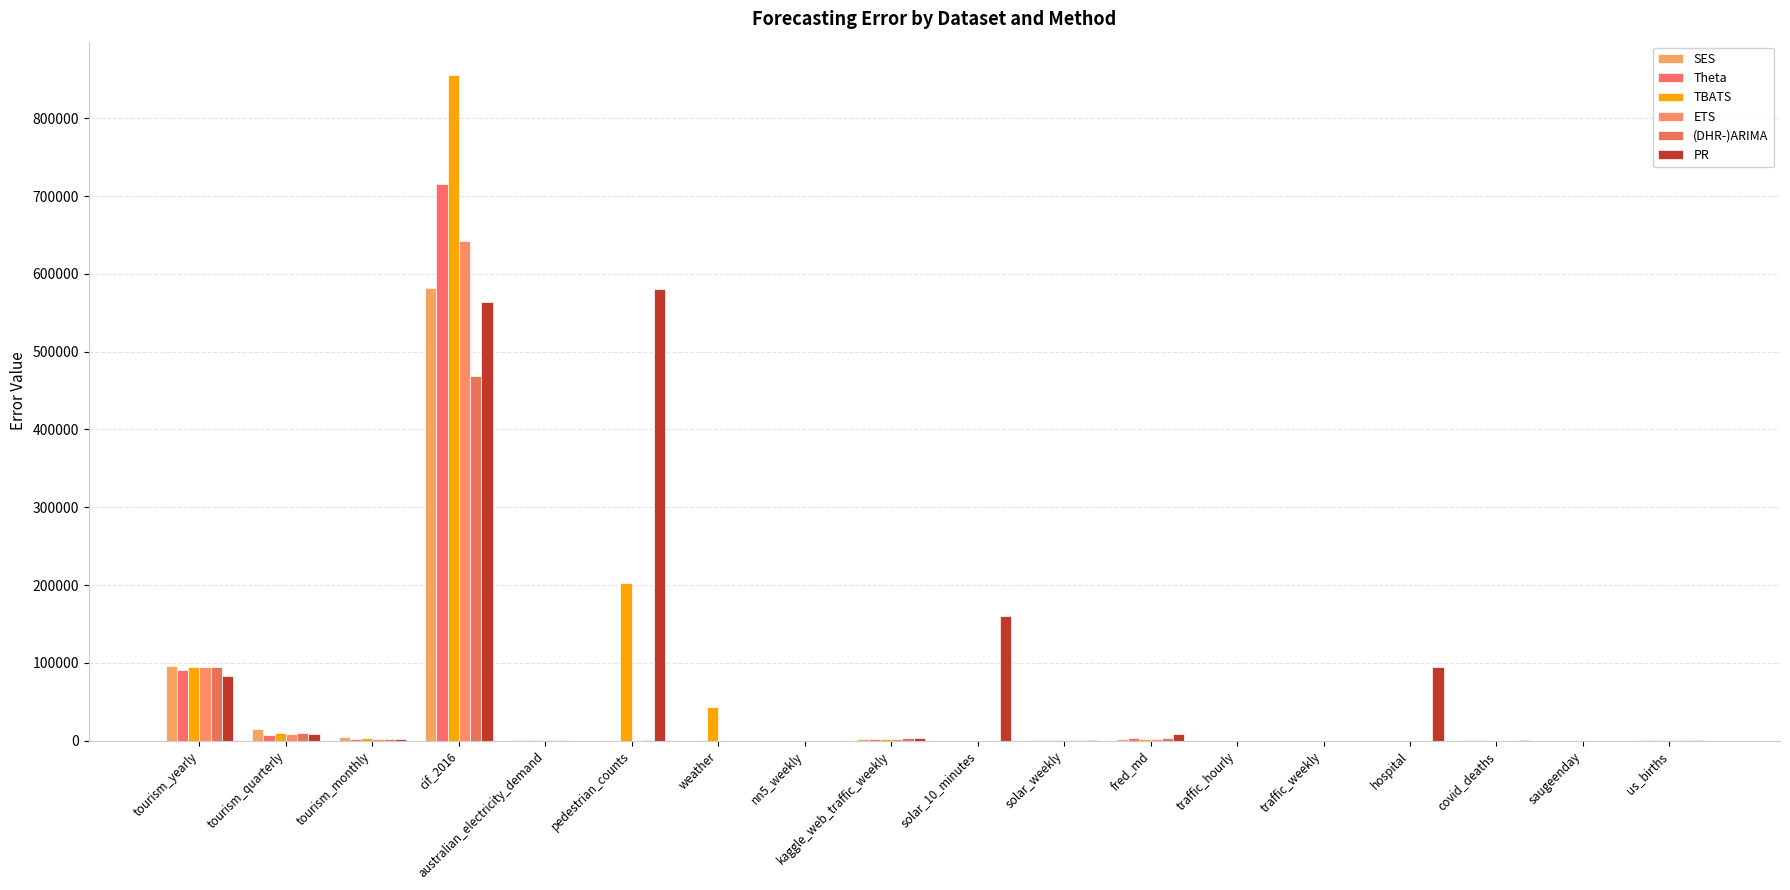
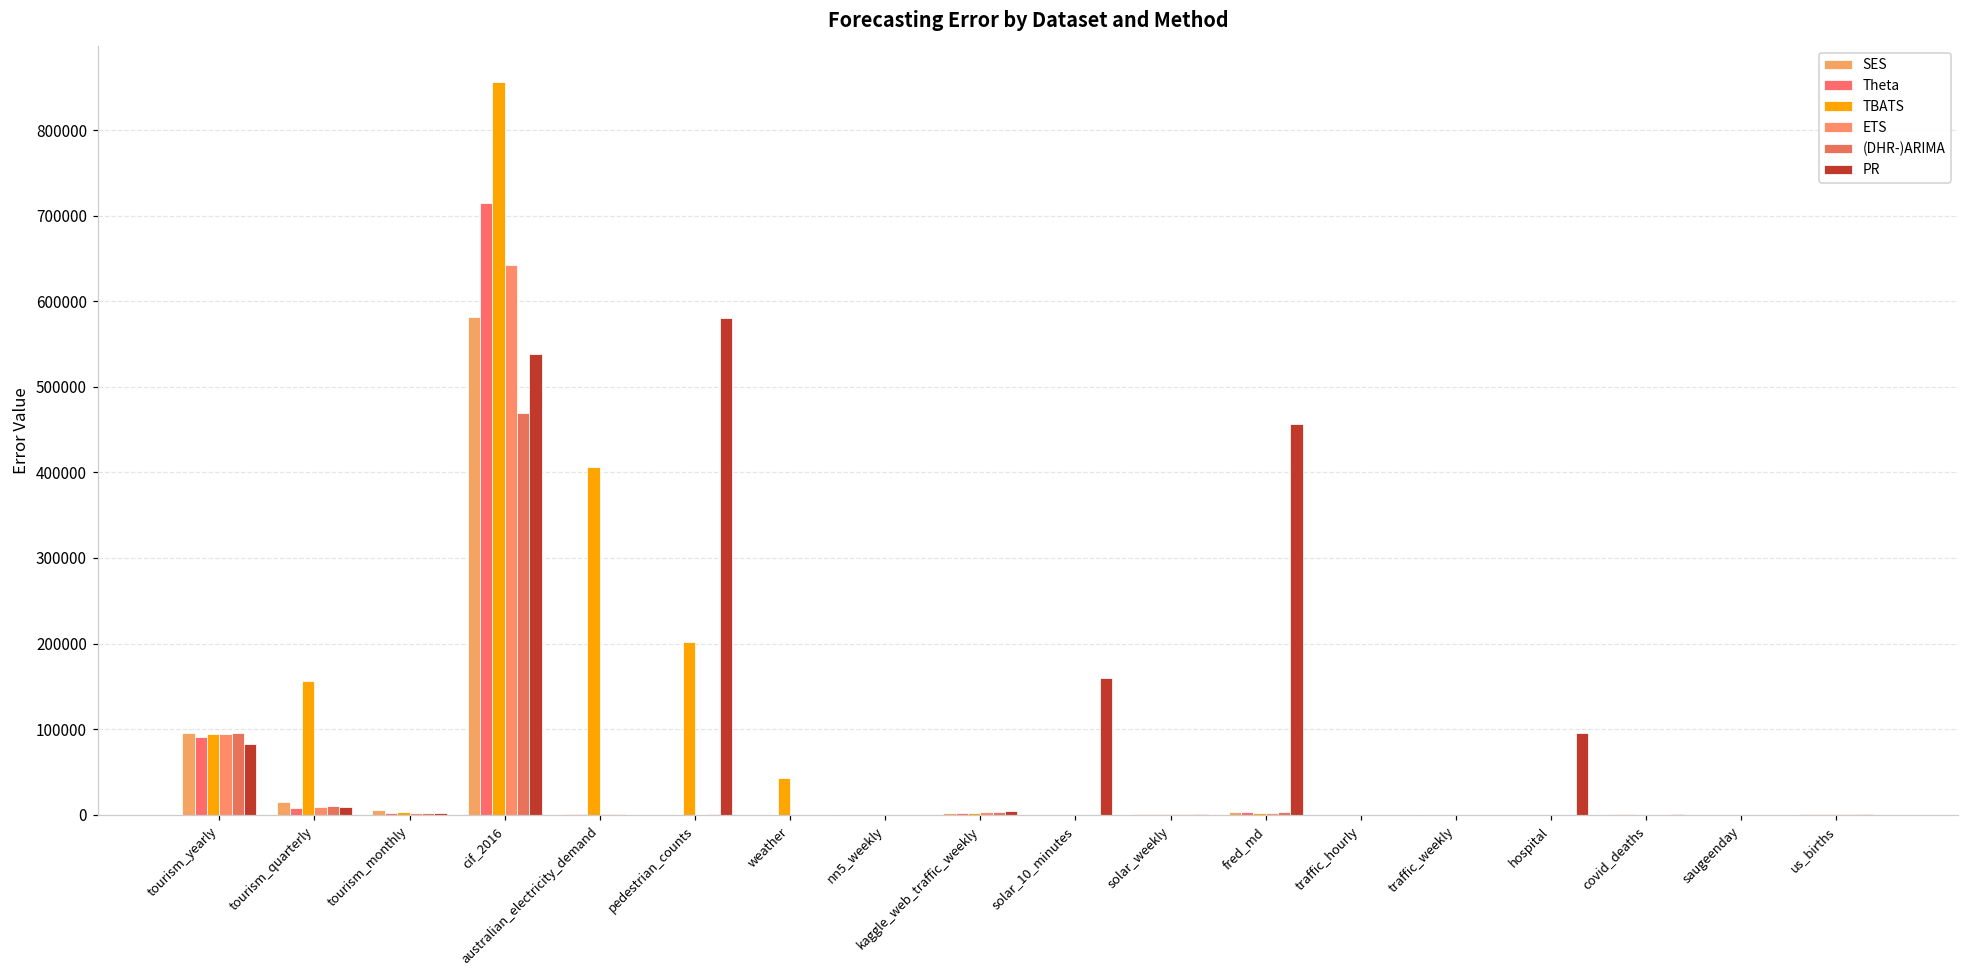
TBATS, tourism_quarterly: 10000 -> 160000
PR, cif_2016: 560000 -> 540000
TBATS, australian_electricity_demand: 0 -> 410000
PR, fred_md: 10000 -> 460000
